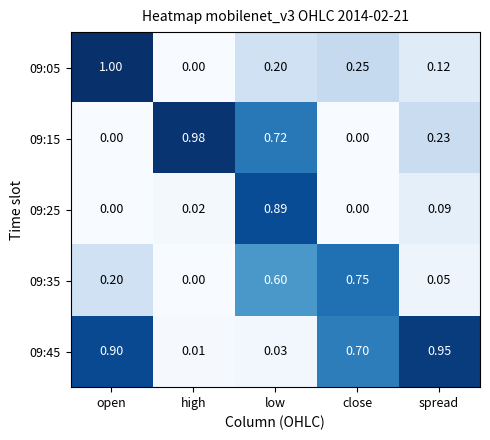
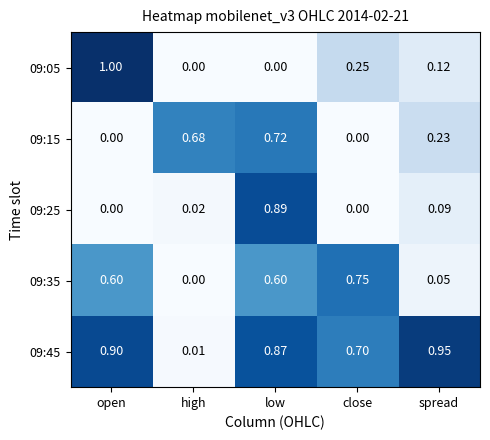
09:05, low: 0.20 -> 0.00
09:15, high: 0.98 -> 0.68
09:35, open: 0.20 -> 0.60
09:45, low: 0.03 -> 0.87
